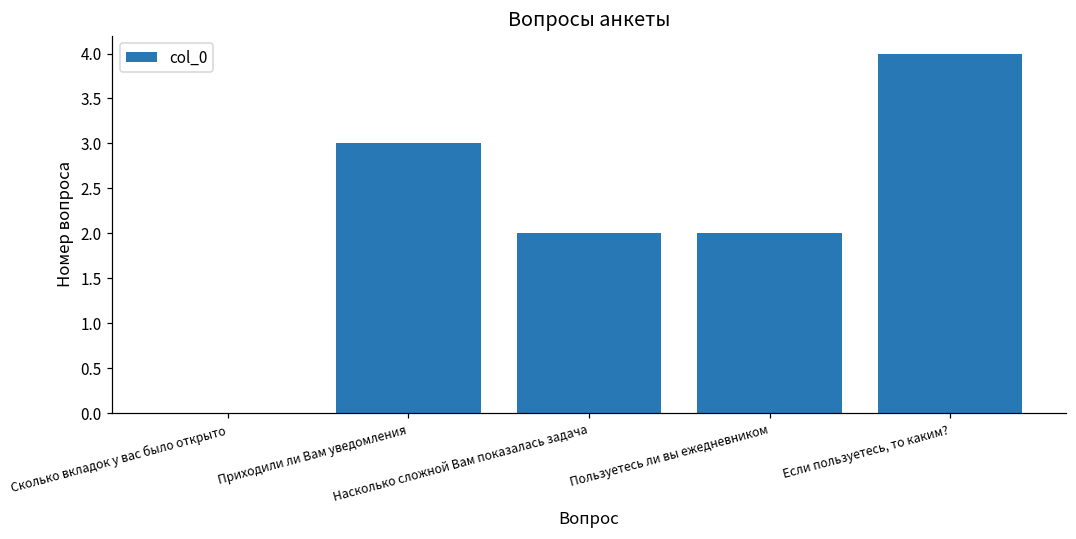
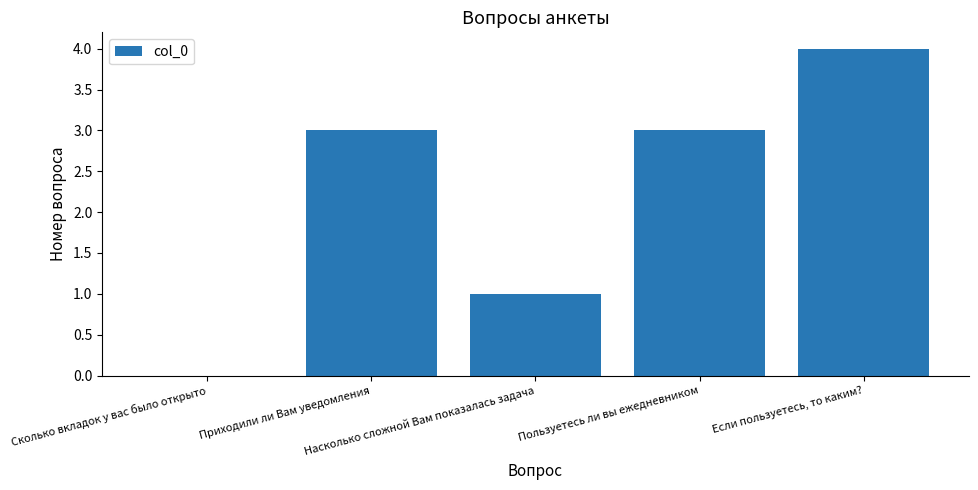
Насколько сложной Вам показалась задача: 2 -> 1
Пользуетесь ли вы ежедневником: 2 -> 3
